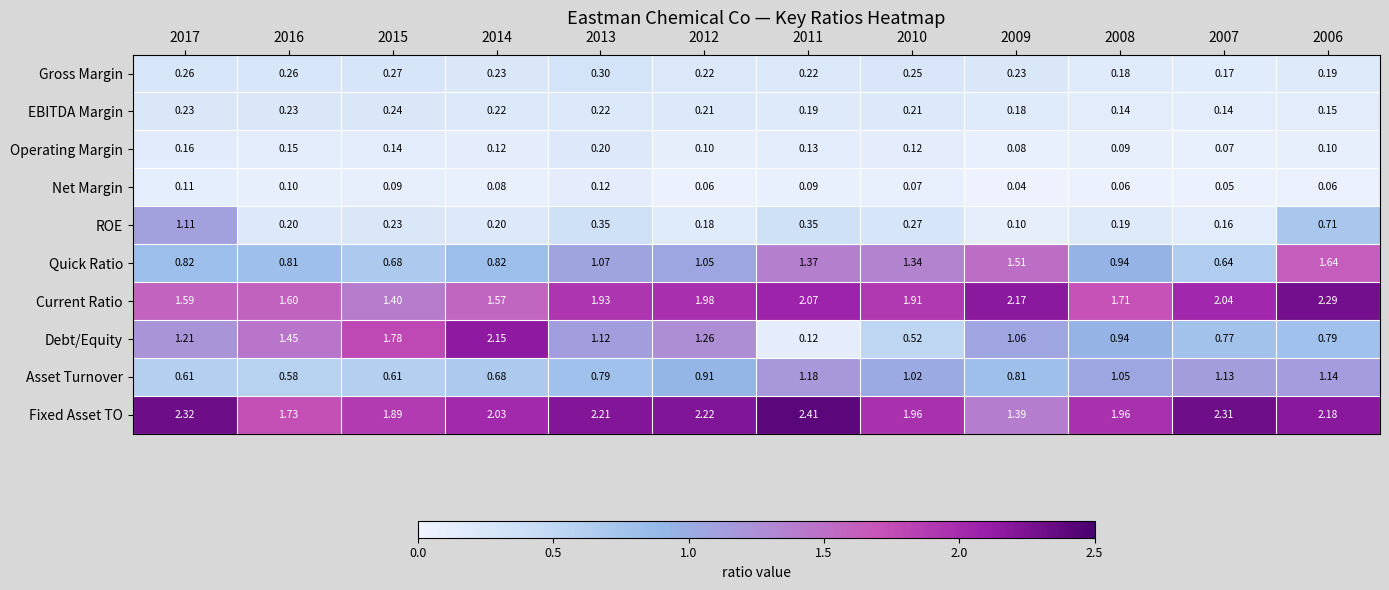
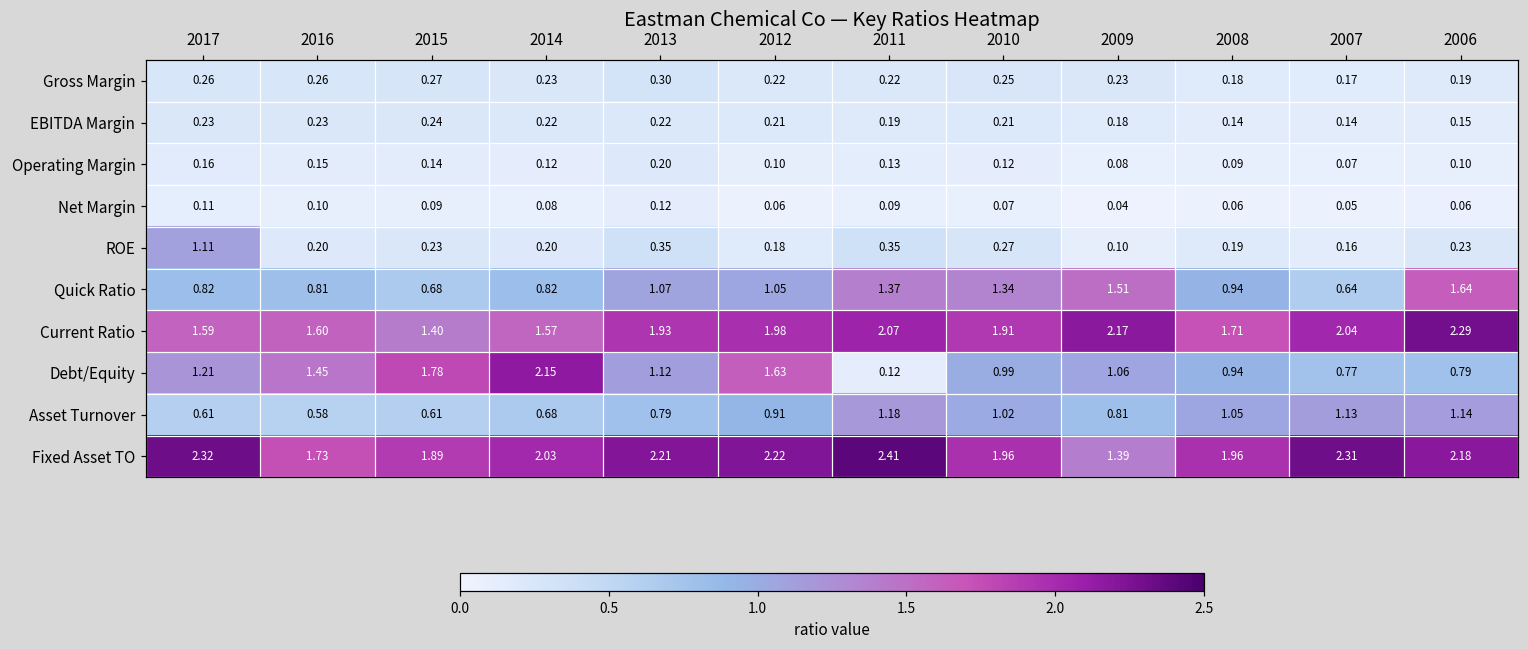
ROE, 2006: 0.71 -> 0.23
Debt/Equity, 2012: 1.26 -> 1.63
Debt/Equity, 2010: 0.52 -> 0.99
